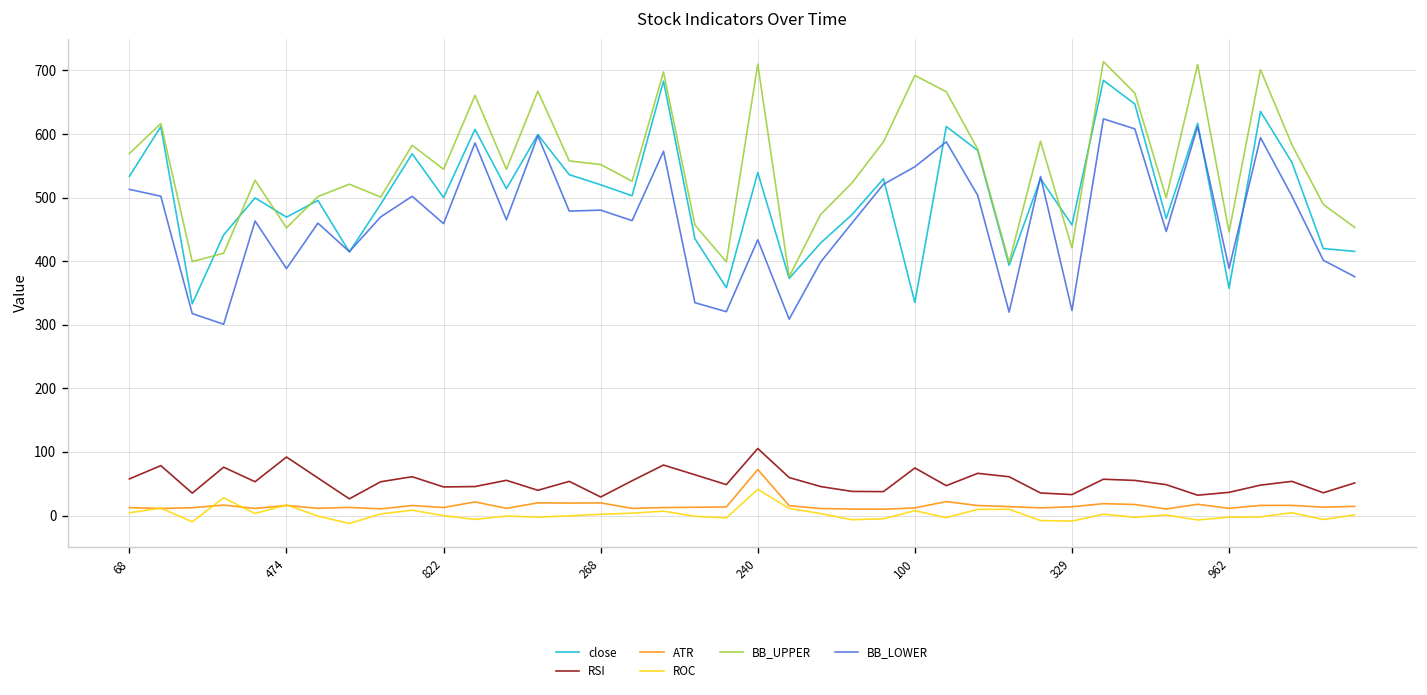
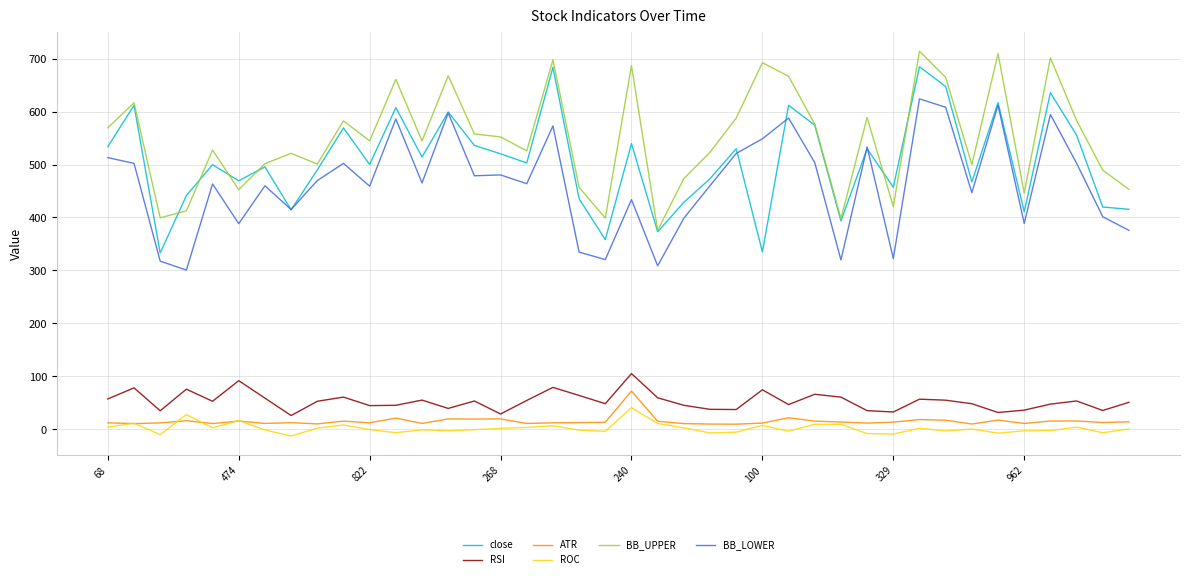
BB_UPPER, 240: 710 -> 690
close, 962: 360 -> 410
